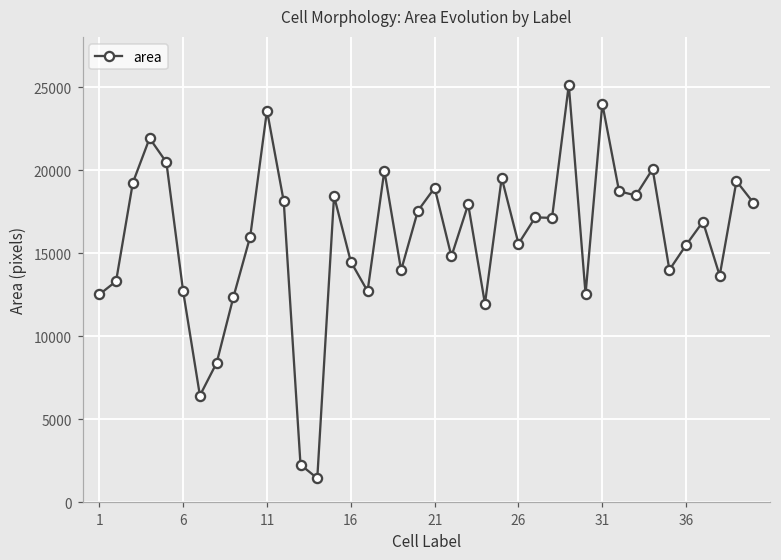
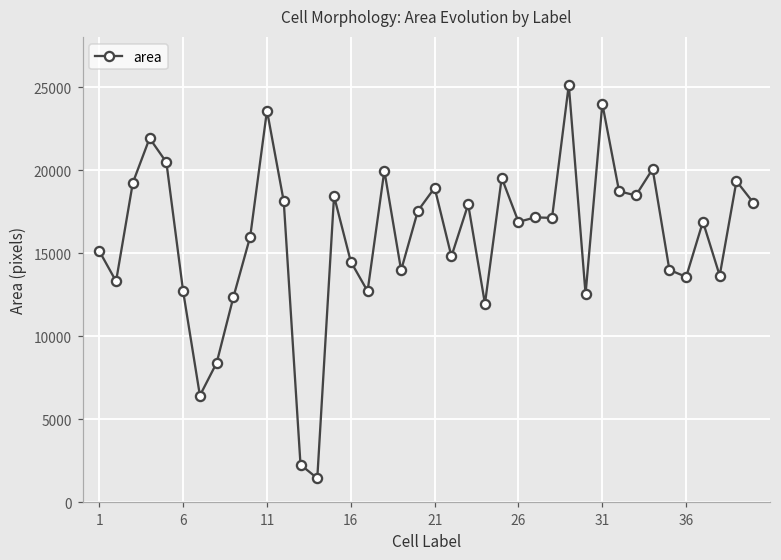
1: 12500 -> 15100
26: 15600 -> 16900
36: 15500 -> 13600
